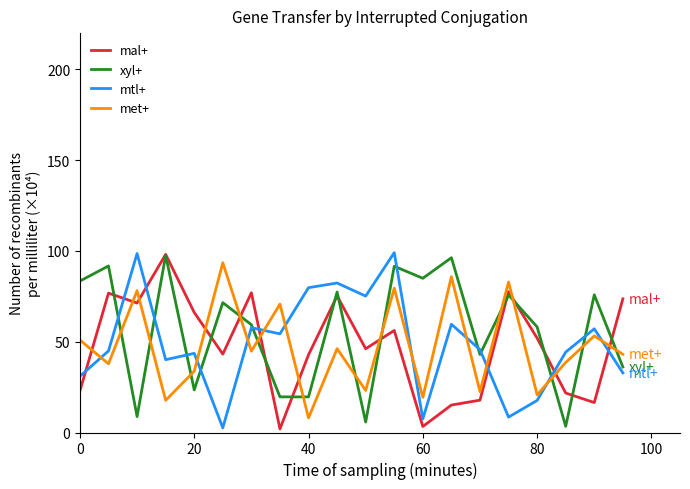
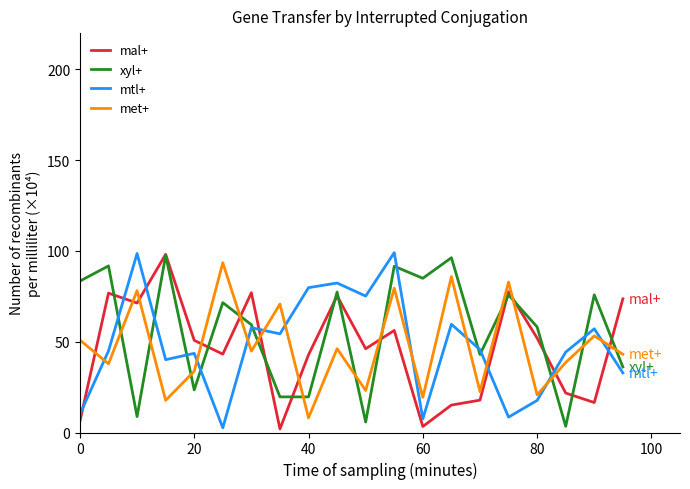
mal+, 0: 23 -> 6
mtl+, 0: 31 -> 10
mal+, 20: 66 -> 51
